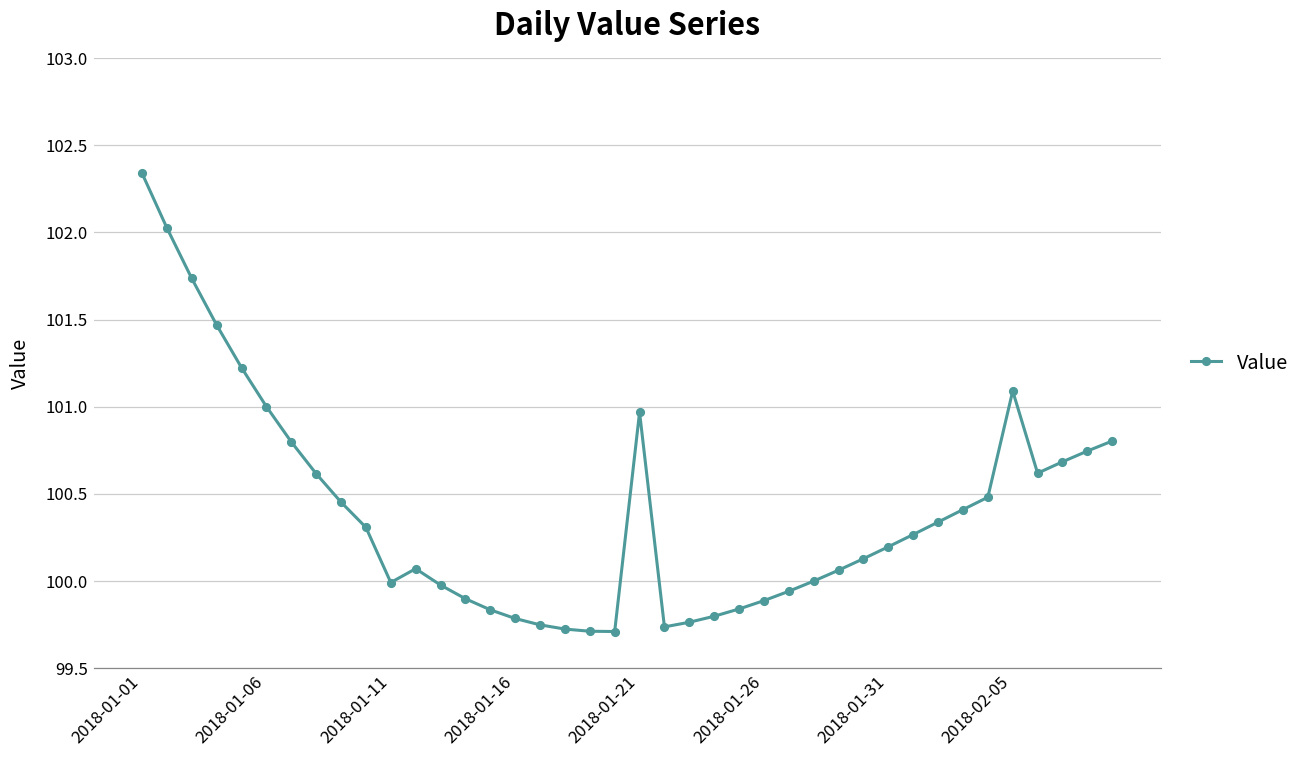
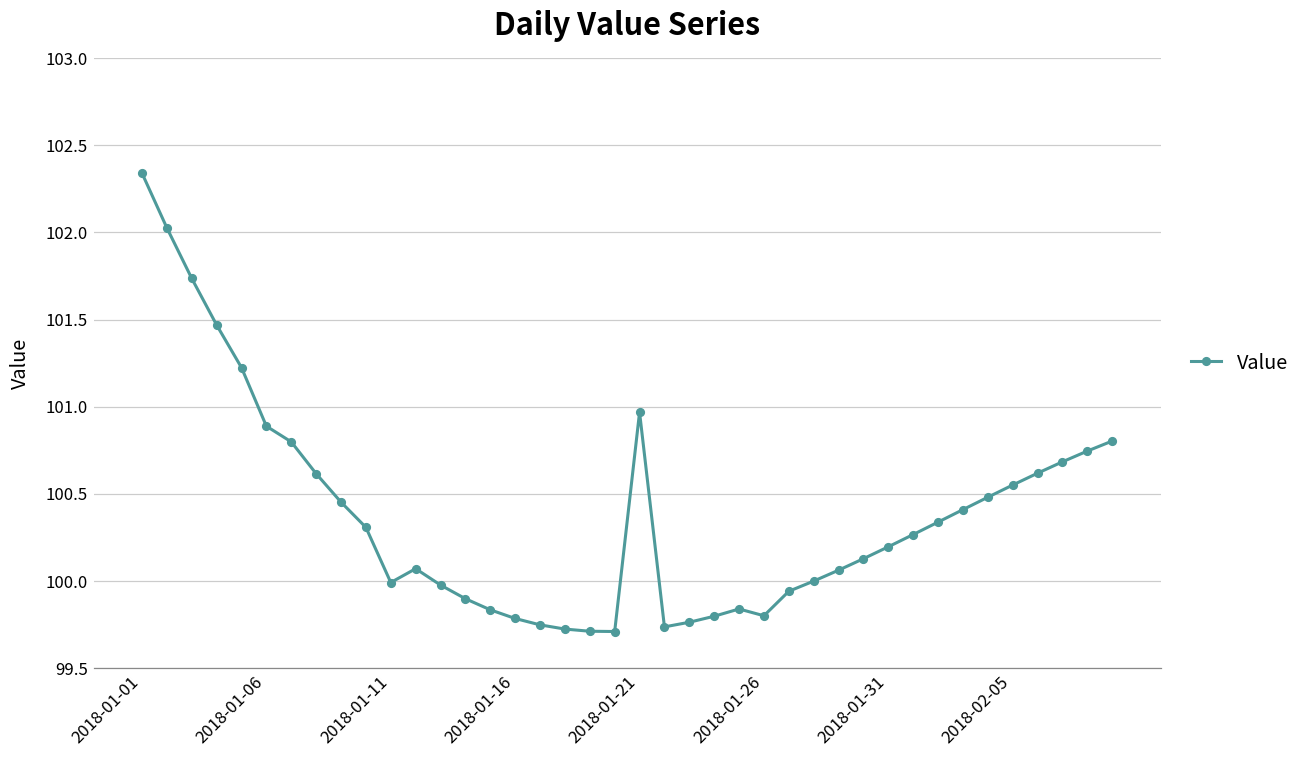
2018-01-06: 101.00 -> 100.89
2018-01-26: 99.89 -> 99.80
2018-02-05: 101.09 -> 100.55
